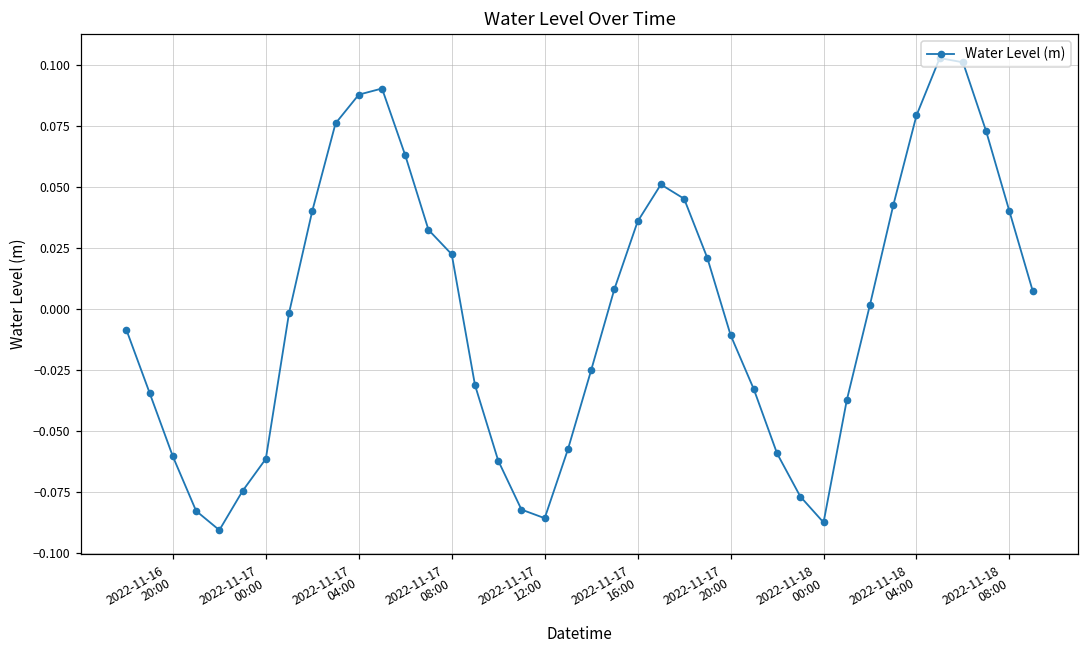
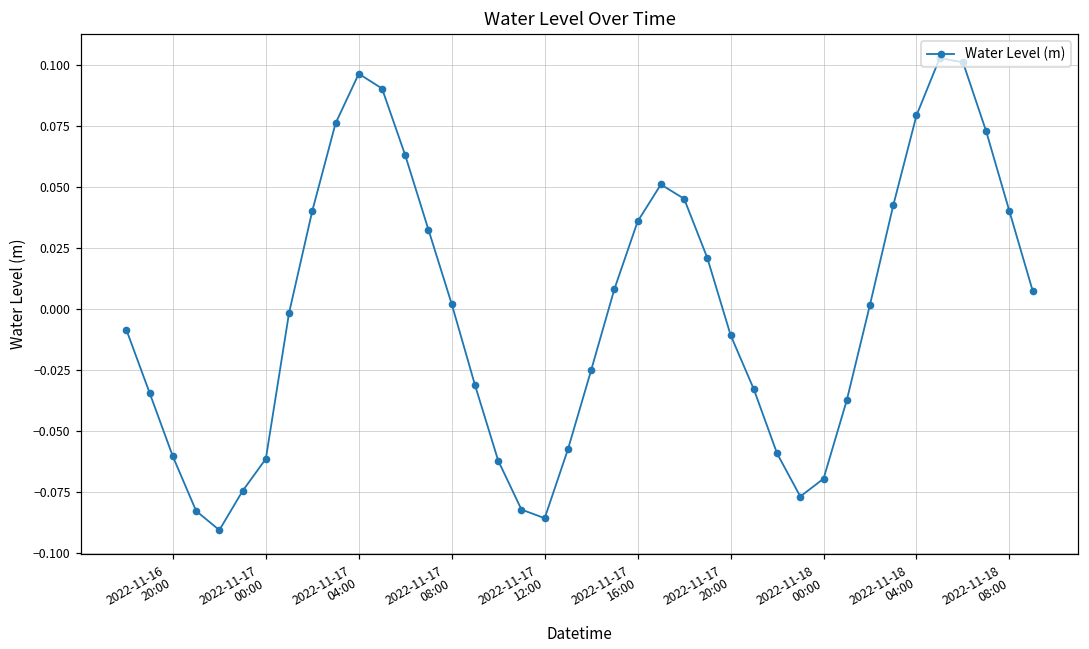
2022-11-17 04:00: 0.088 -> 0.096
2022-11-17 08:00: 0.022 -> 0.002
2022-11-18 00:00: -0.088 -> -0.070
